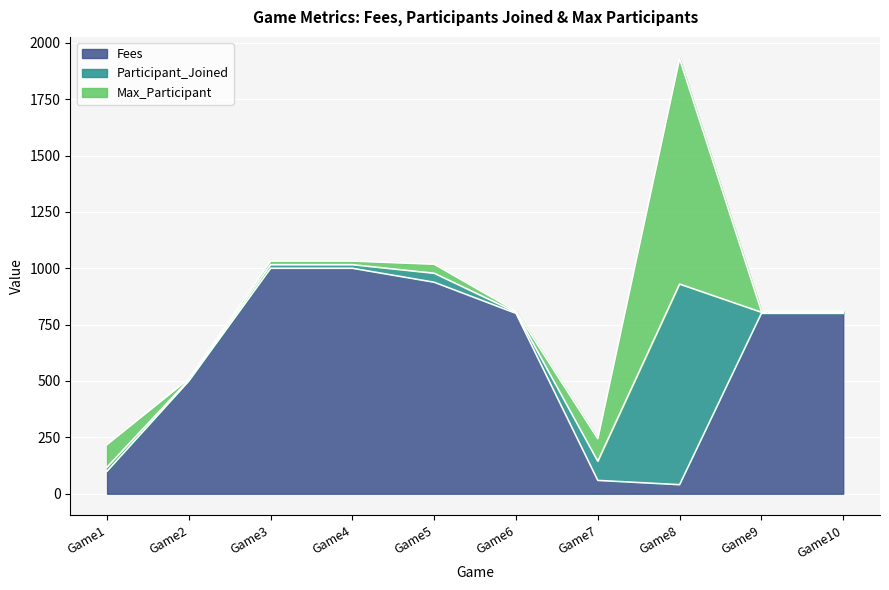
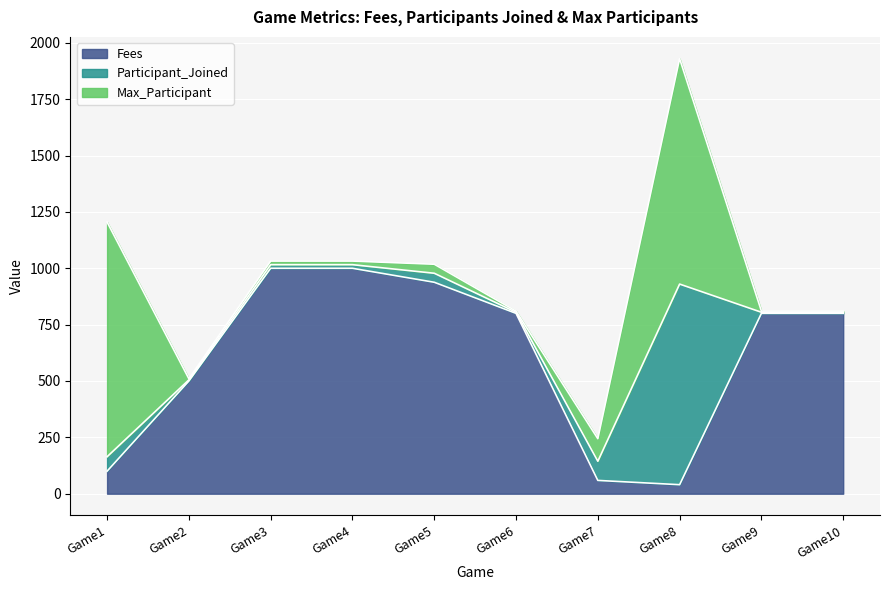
Participant_Joined, Game1: 20 -> 60
Max_Participant, Game1: 100 -> 1040
